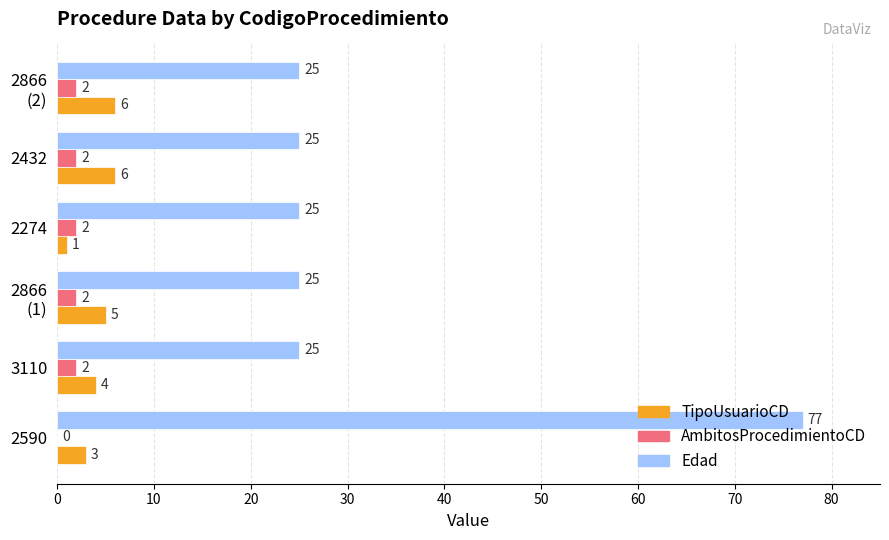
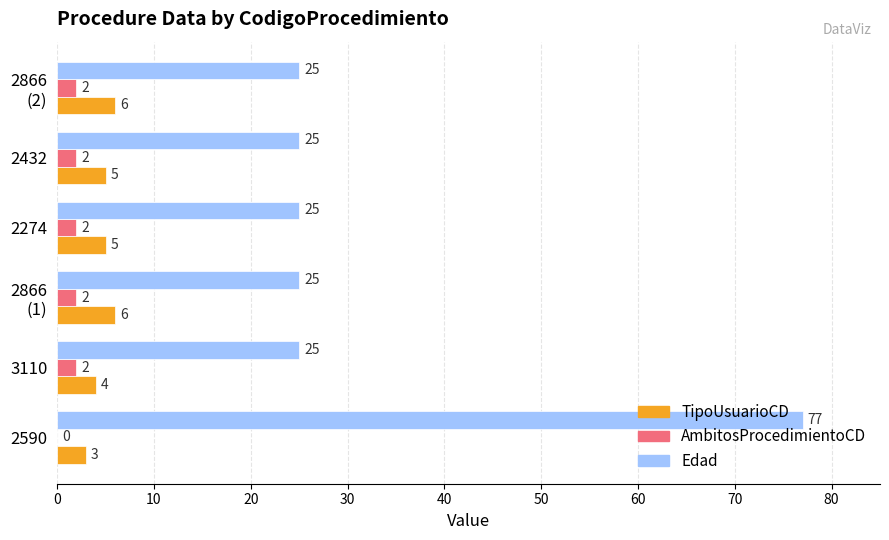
TipoUsuarioCD, 2432: 6 -> 5
TipoUsuarioCD, 2274: 1 -> 5
TipoUsuarioCD, 2866 (1): 5 -> 6
